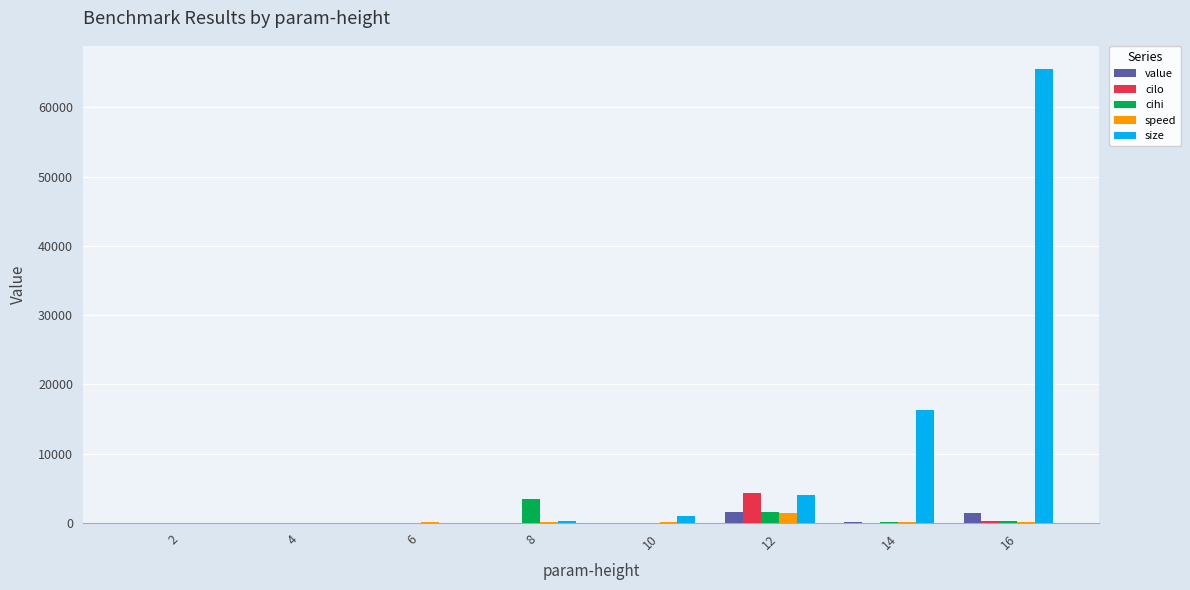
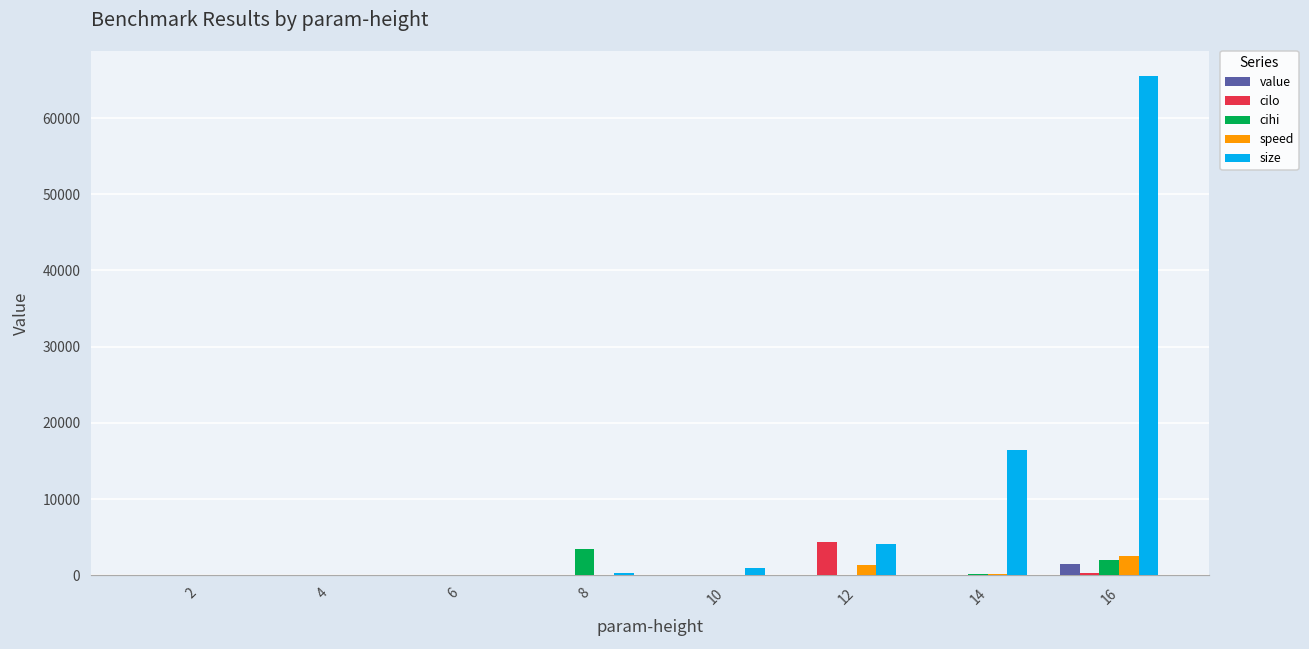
value, 12: 2000 -> 0
cihi, 12: 2000 -> 0
cihi, 16: 0 -> 2000
speed, 16: 0 -> 3000
